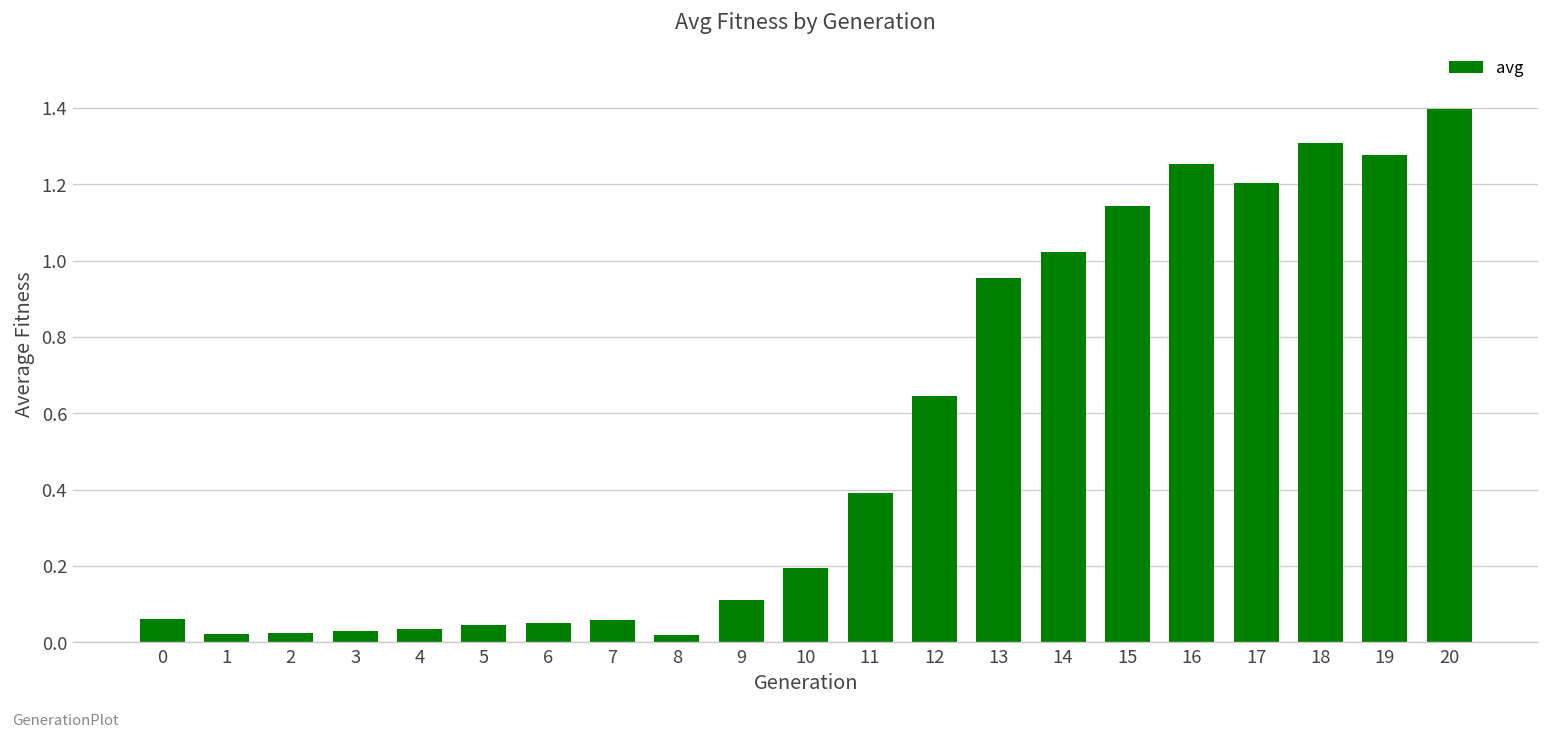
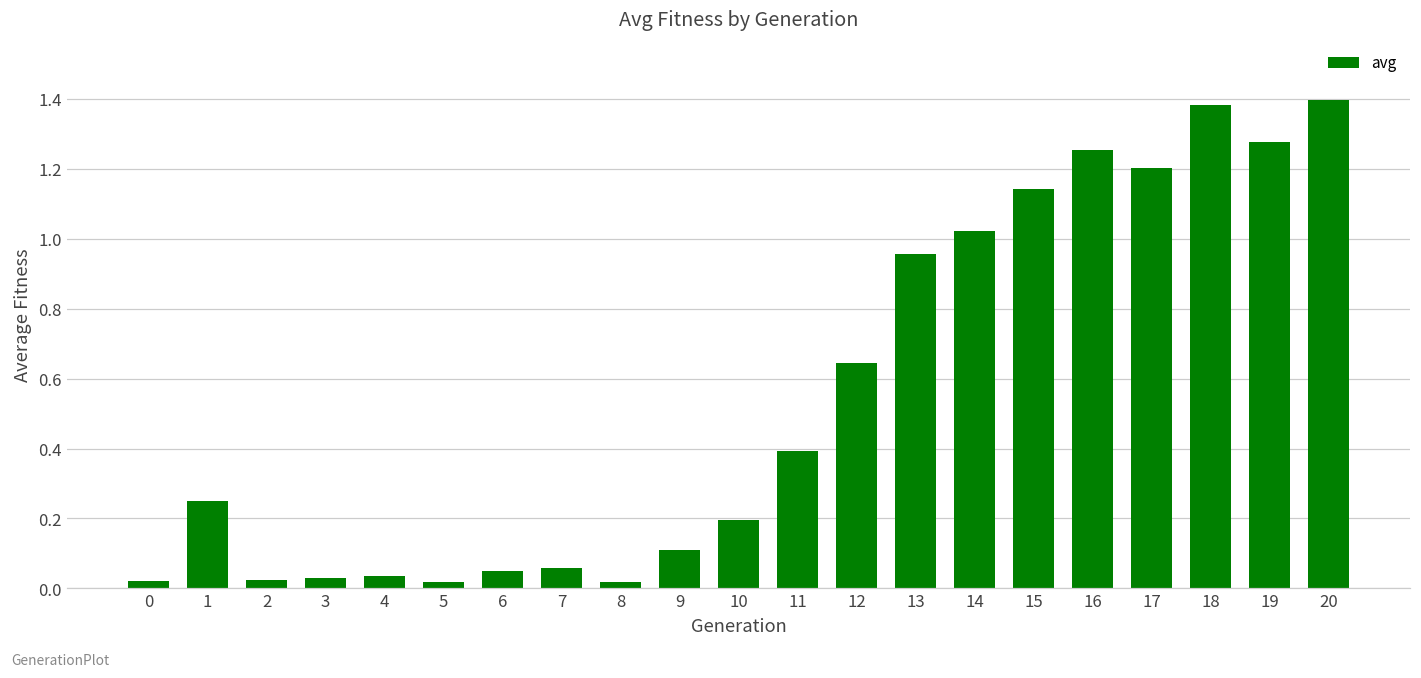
0: 0.06 -> 0.02
1: 0.02 -> 0.25
5: 0.05 -> 0.02
18: 1.31 -> 1.38
